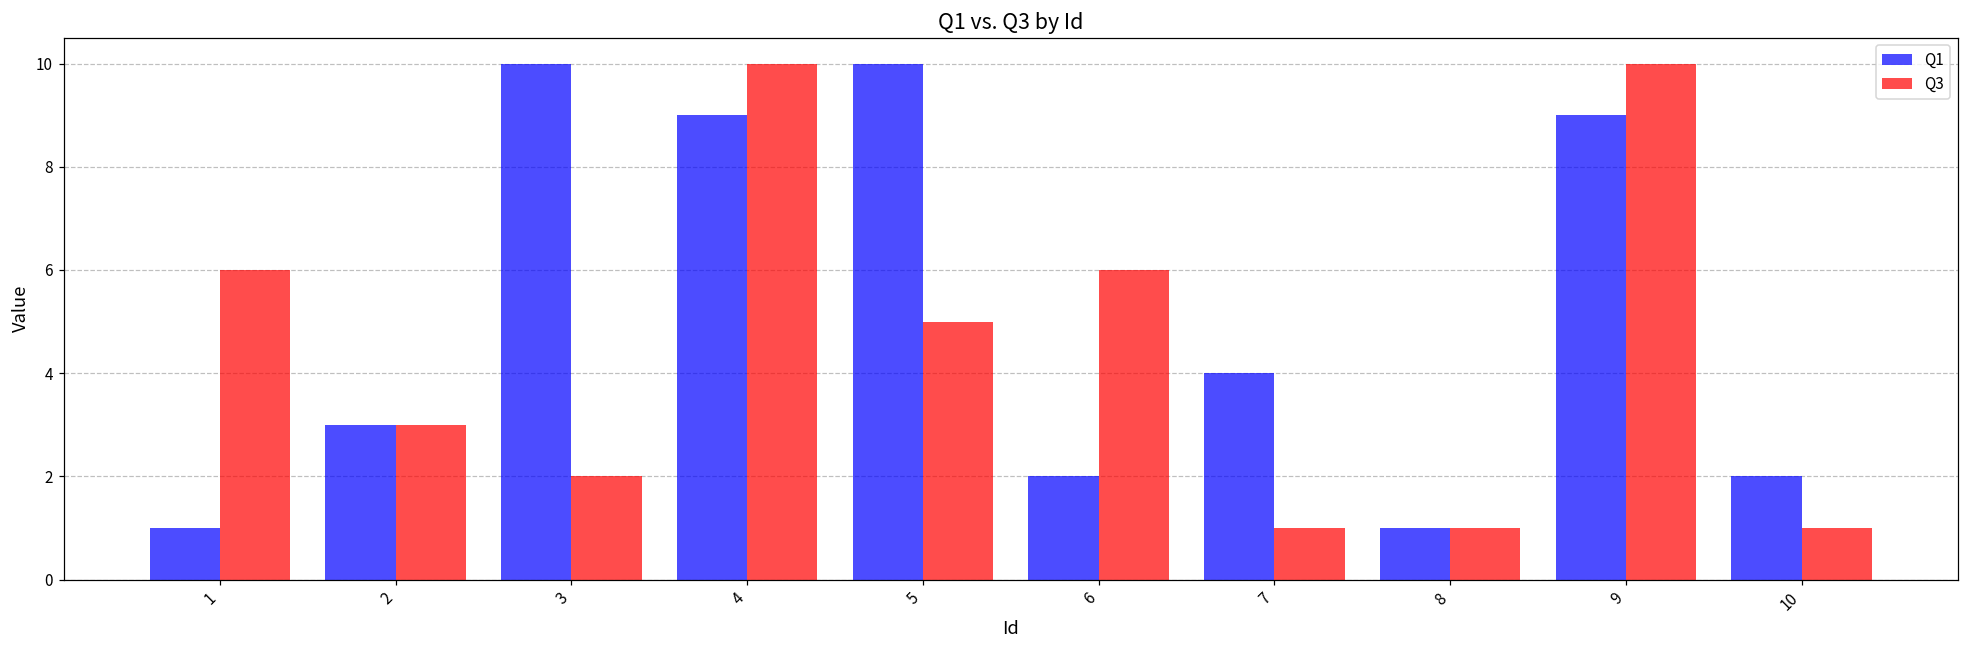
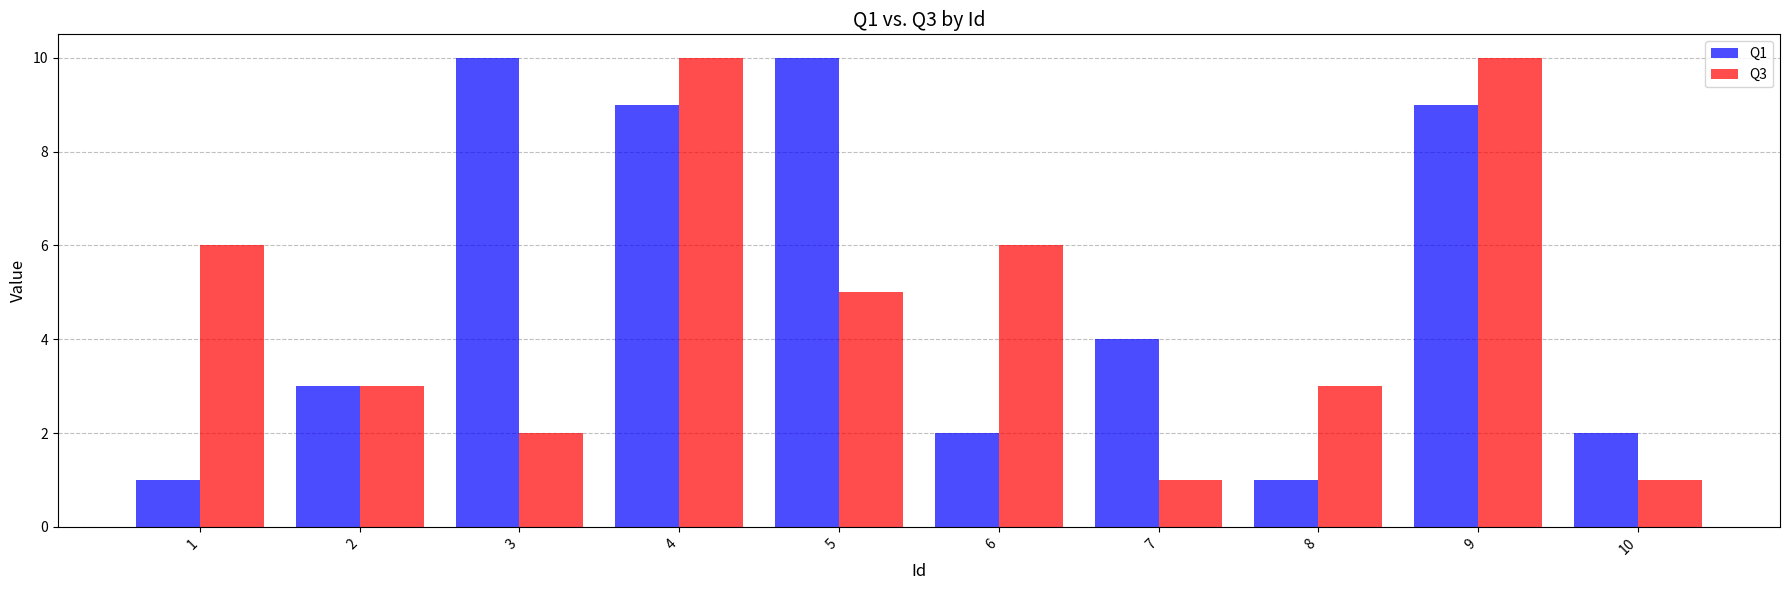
Q3, 8: 1 -> 3
